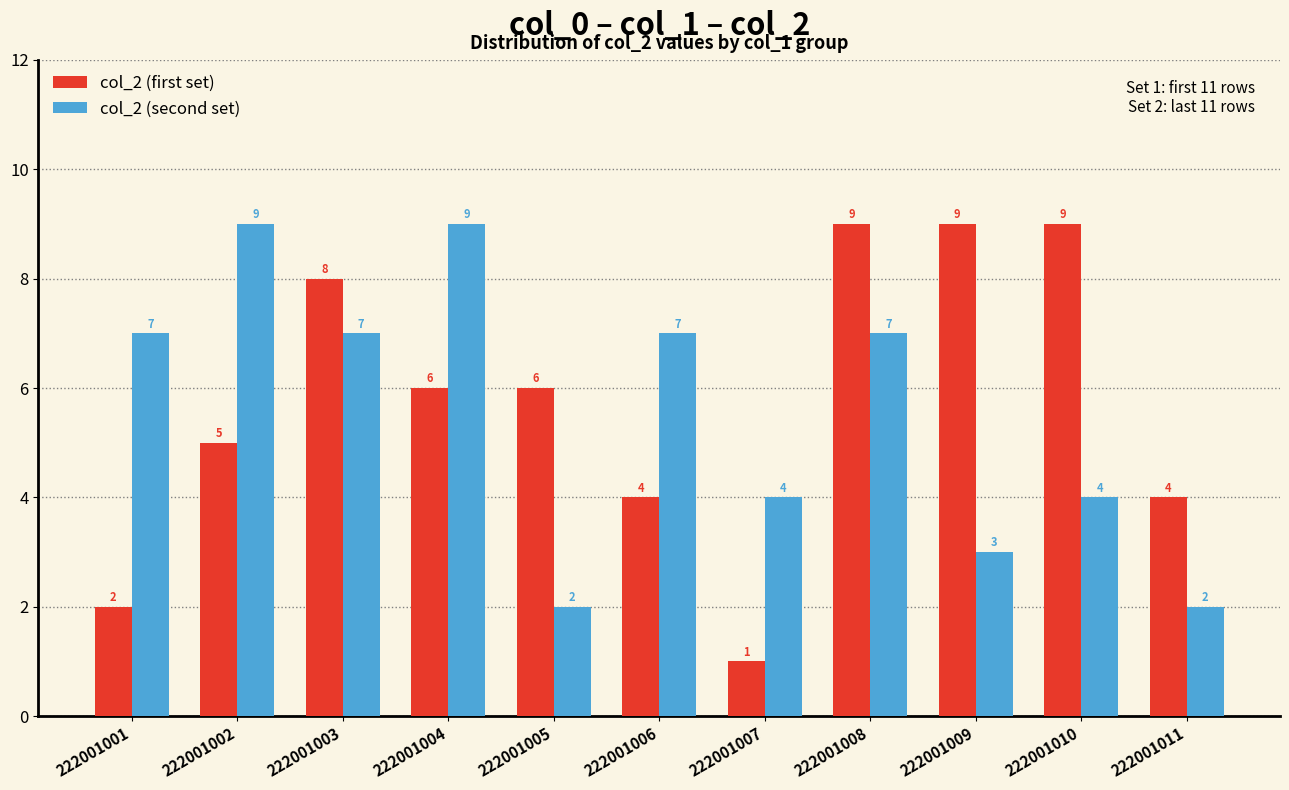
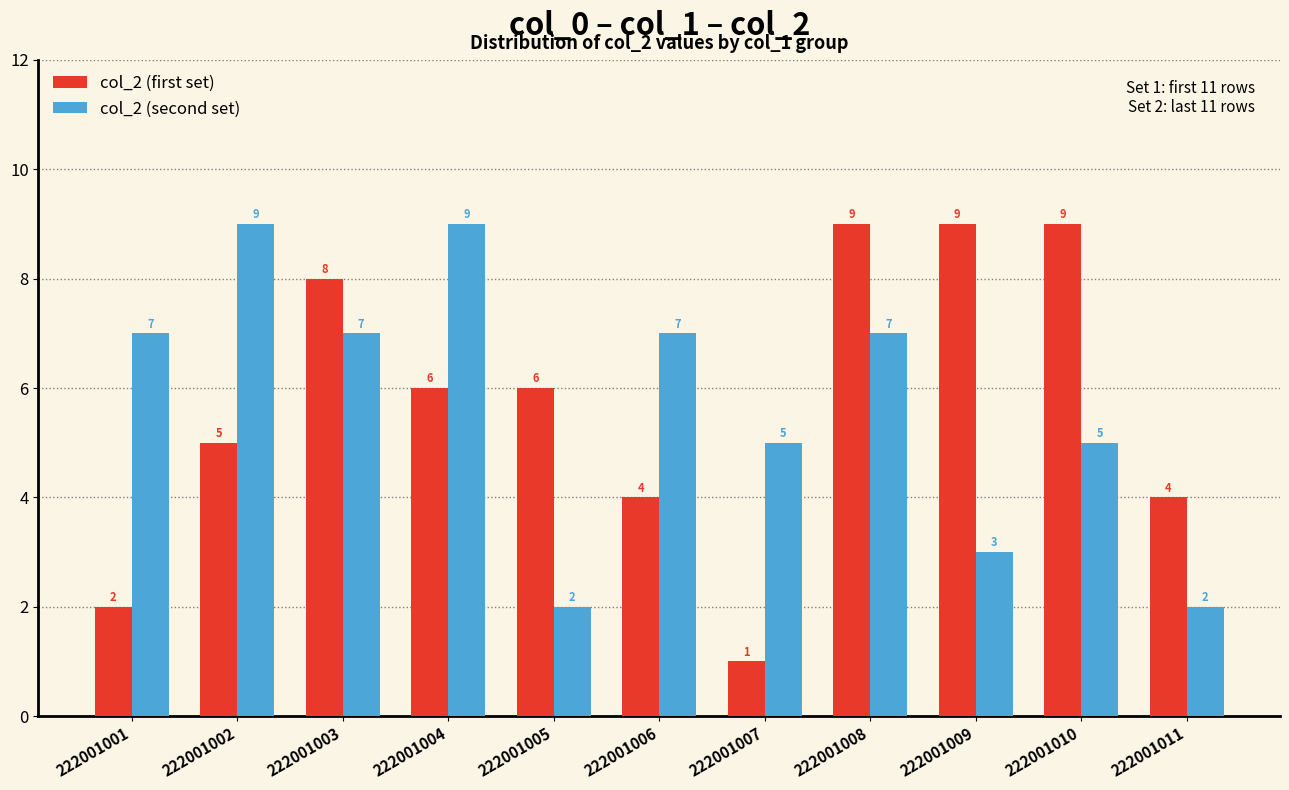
col_2 (second set), 222001007: 4 -> 5
col_2 (second set), 222001010: 4 -> 5
